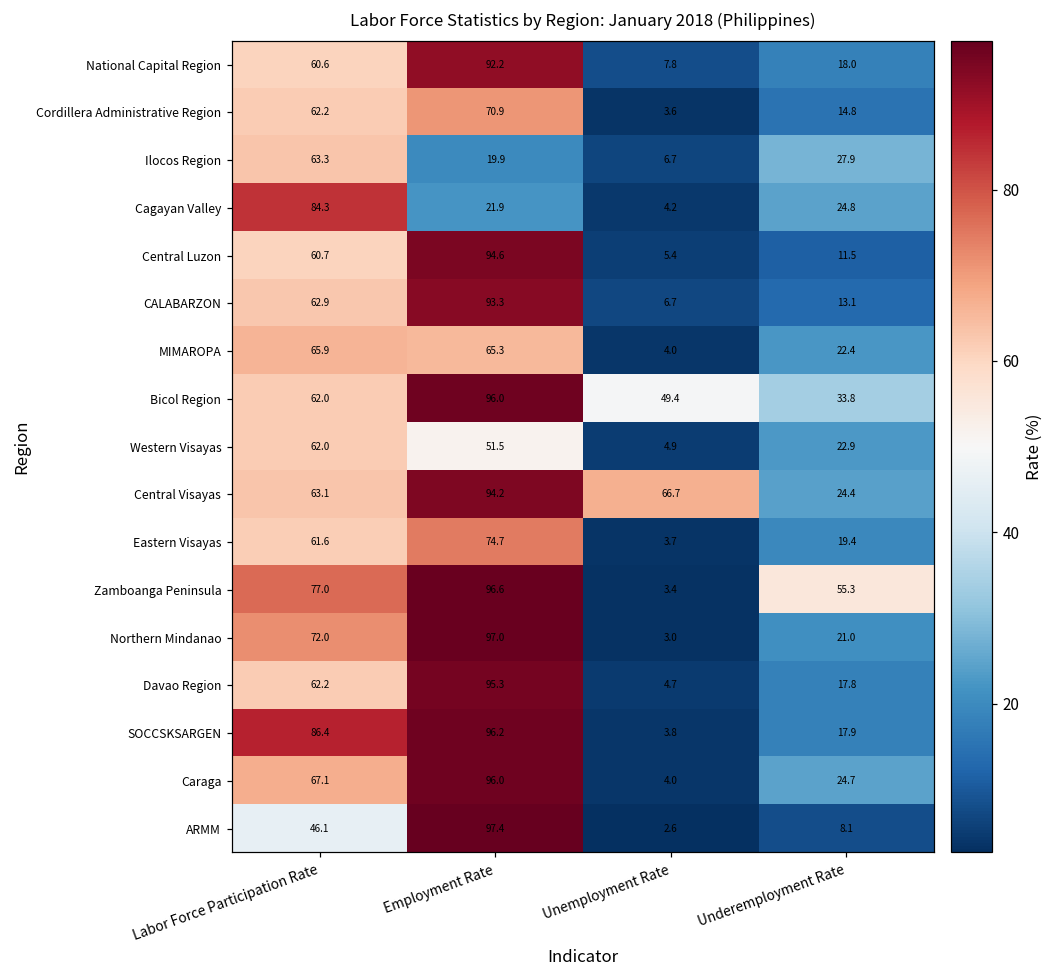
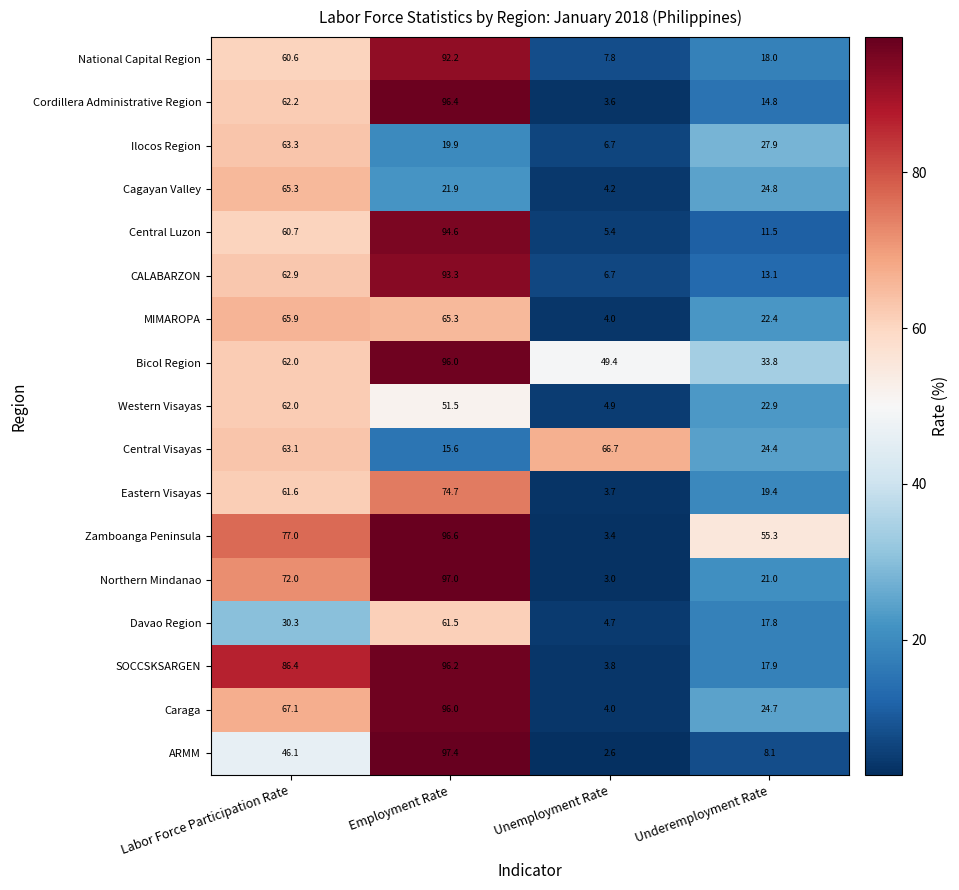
Cordillera Administrative Region, Employment Rate: 70.9 -> 96.4
Cagayan Valley, Labor Force Participation Rate: 84.3 -> 65.3
Central Visayas, Employment Rate: 94.2 -> 15.6
Davao Region, Labor Force Participation Rate: 62.2 -> 30.3
Davao Region, Employment Rate: 95.3 -> 61.5
